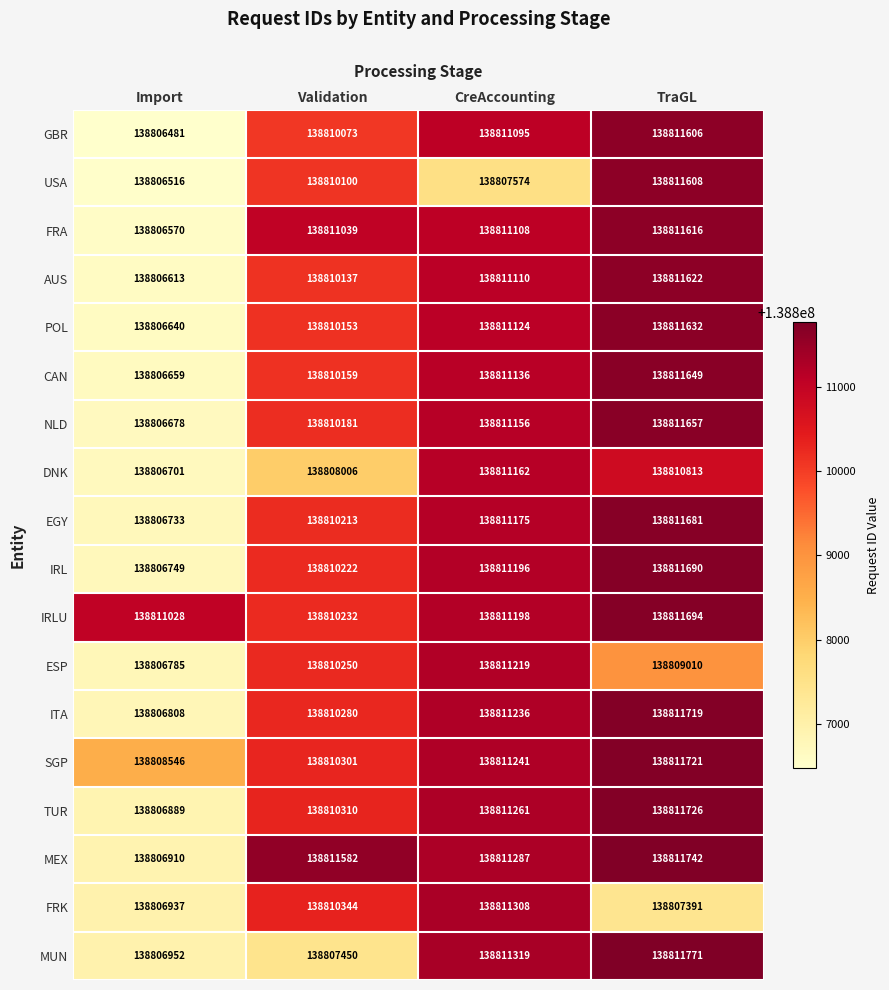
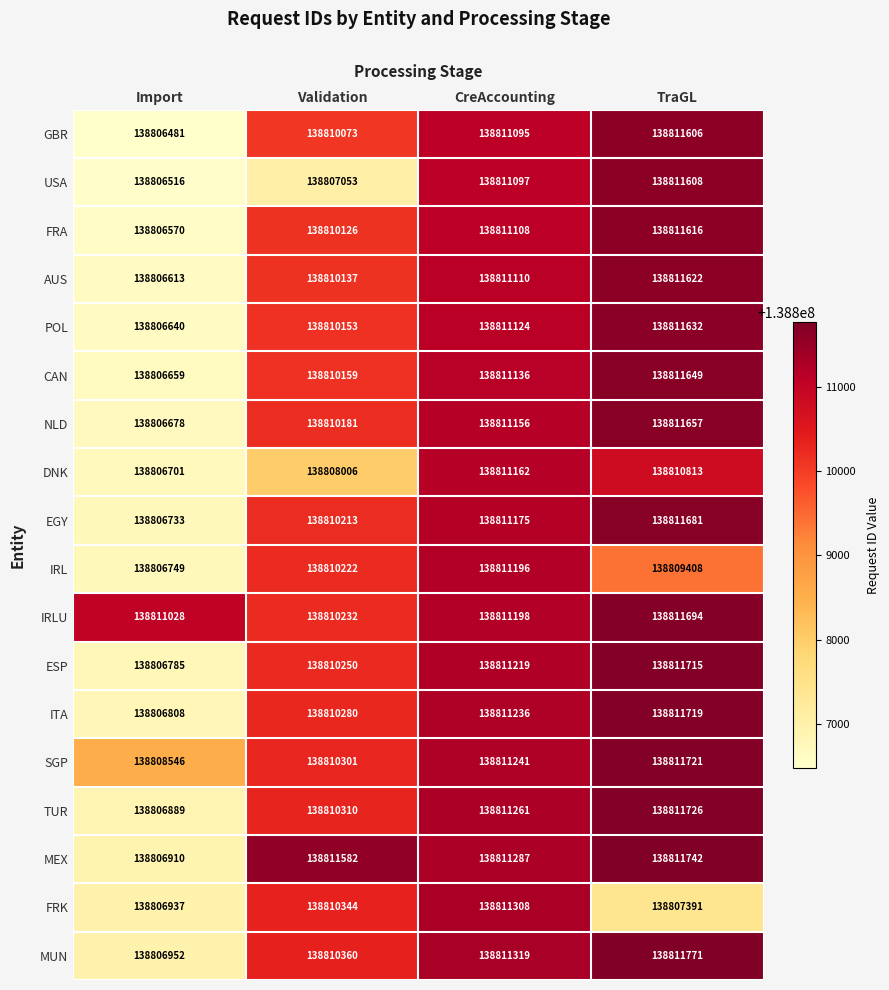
USA, Validation: 138810100 -> 138807053
USA, CreAccounting: 138807574 -> 138811097
FRA, Validation: 138811039 -> 138810126
IRL, TraGL: 138811690 -> 138809408
ESP, TraGL: 138809010 -> 138811715
MUN, Validation: 138807450 -> 138810360
